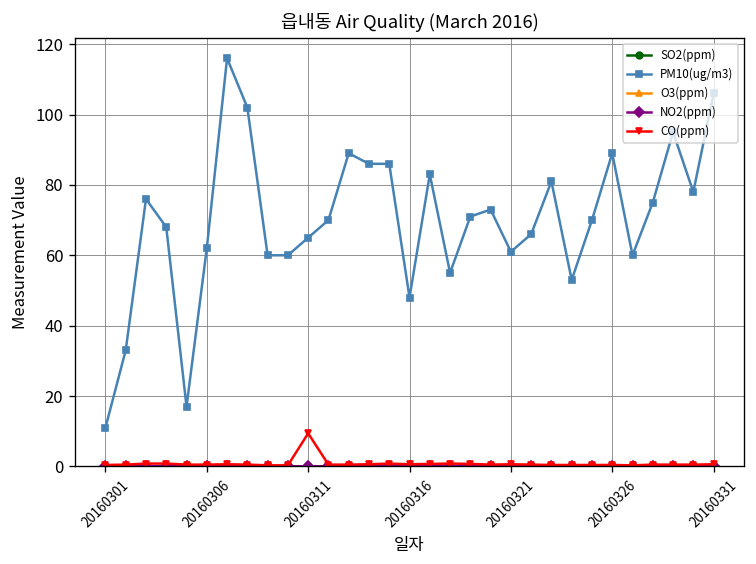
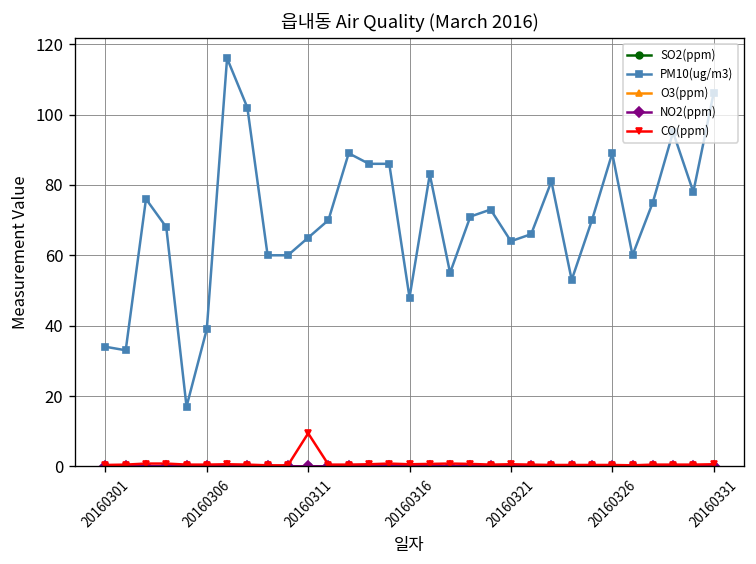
PM10(ug/m3), 20160301: 11 -> 34
PM10(ug/m3), 20160306: 62 -> 39
PM10(ug/m3), 20160321: 61 -> 64
